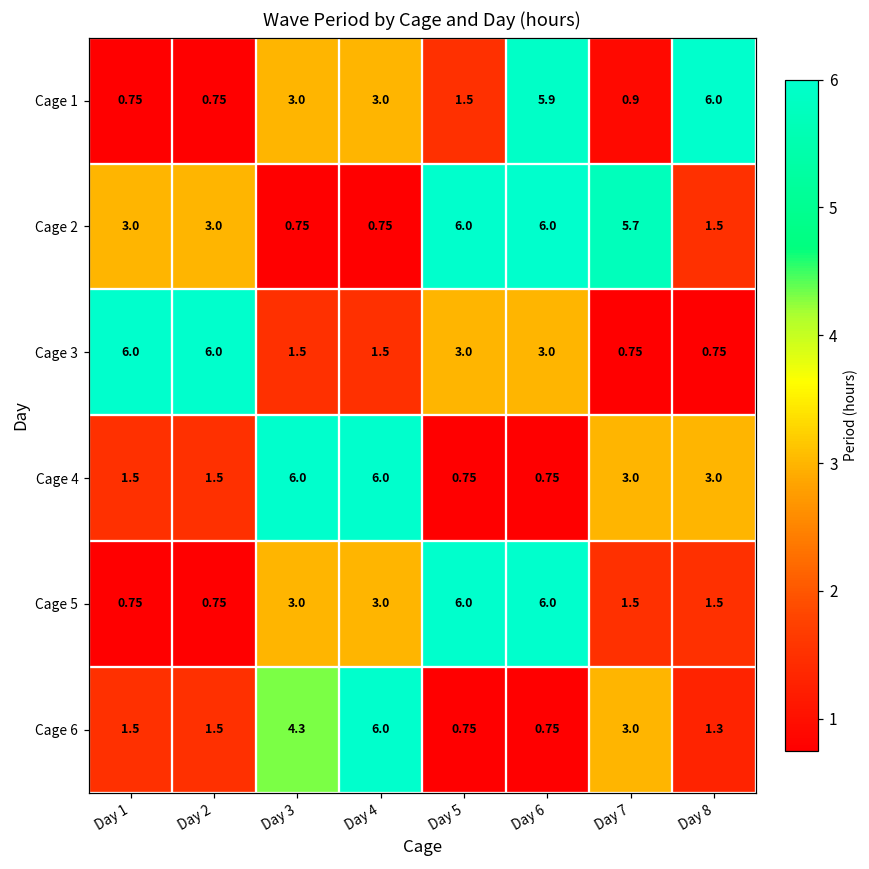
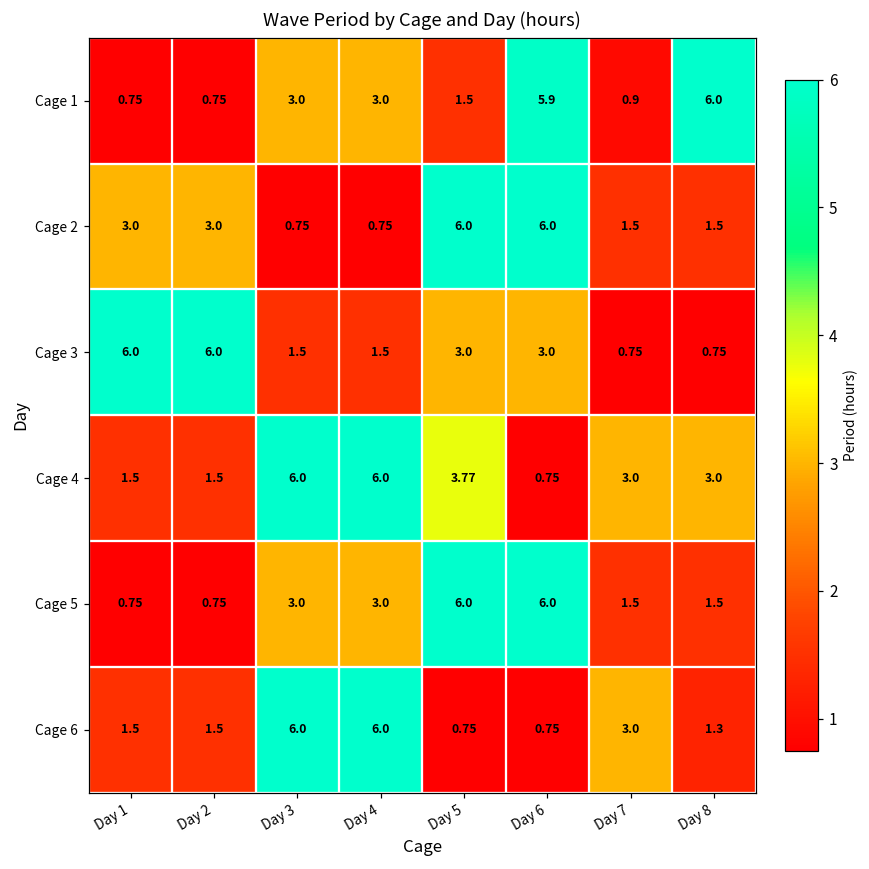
Cage 2, Day 7: 5.7 -> 1.5
Cage 4, Day 5: 0.75 -> 3.77
Cage 6, Day 3: 4.3 -> 6.0
